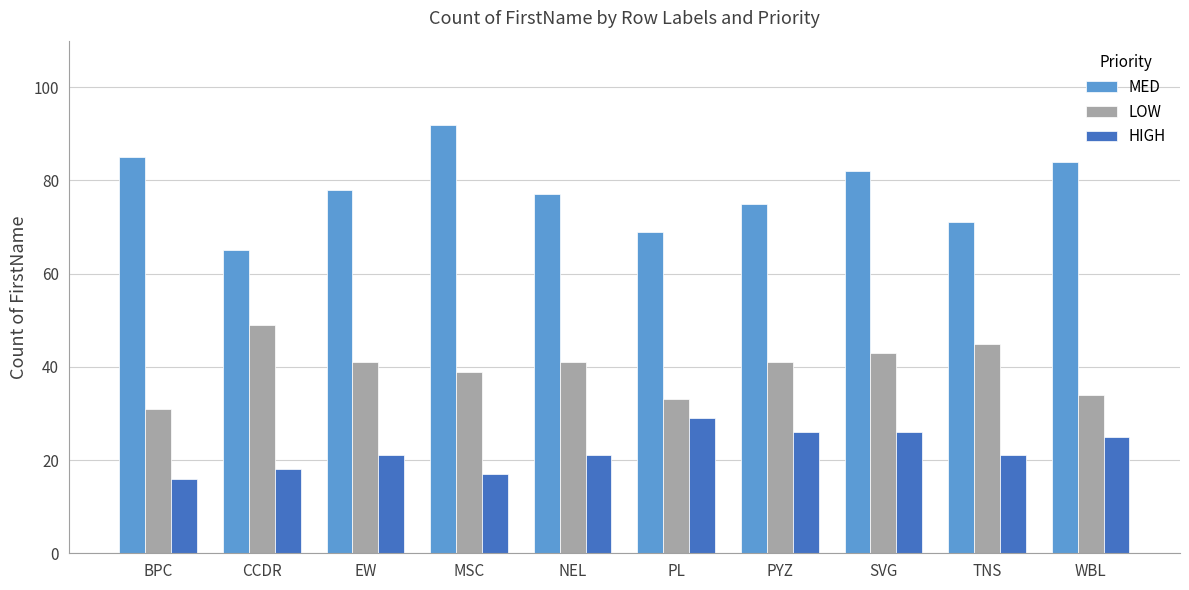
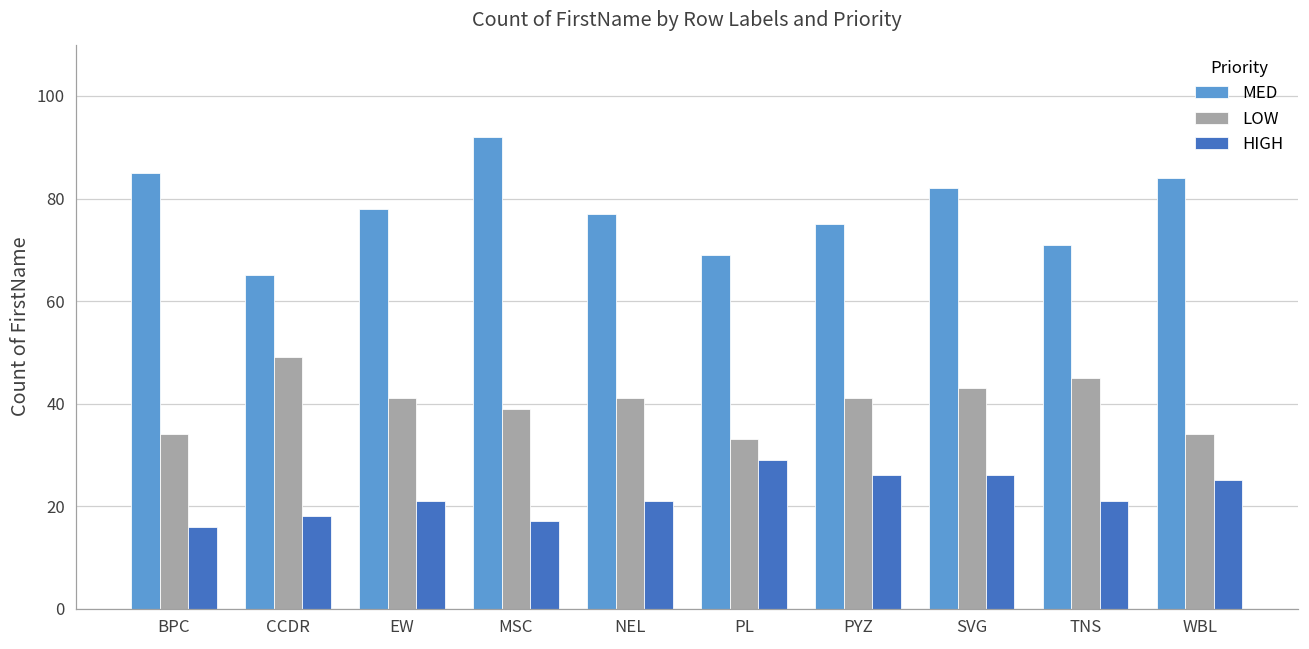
LOW, BPC: 31 -> 34
